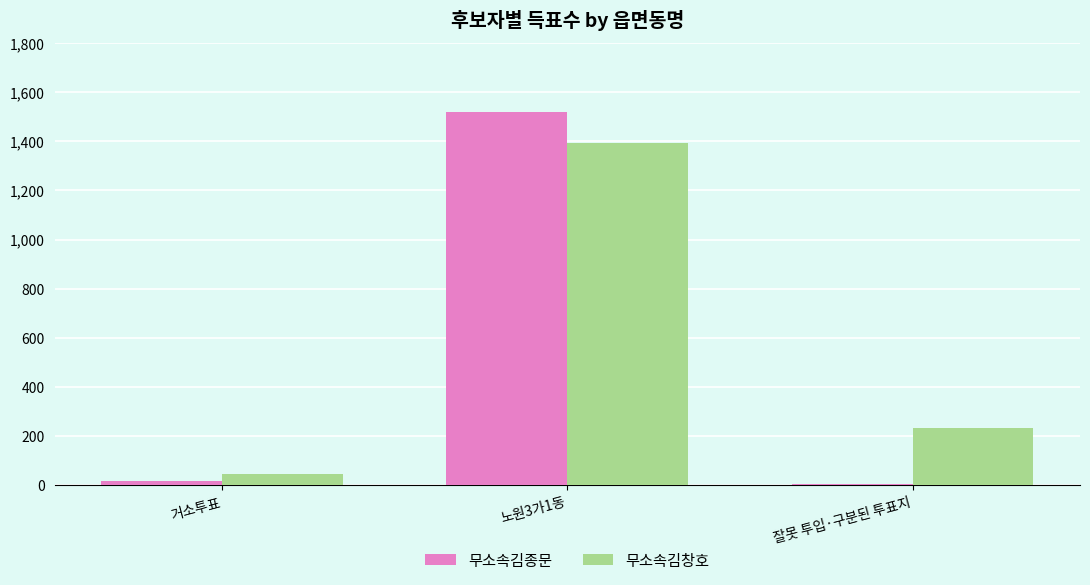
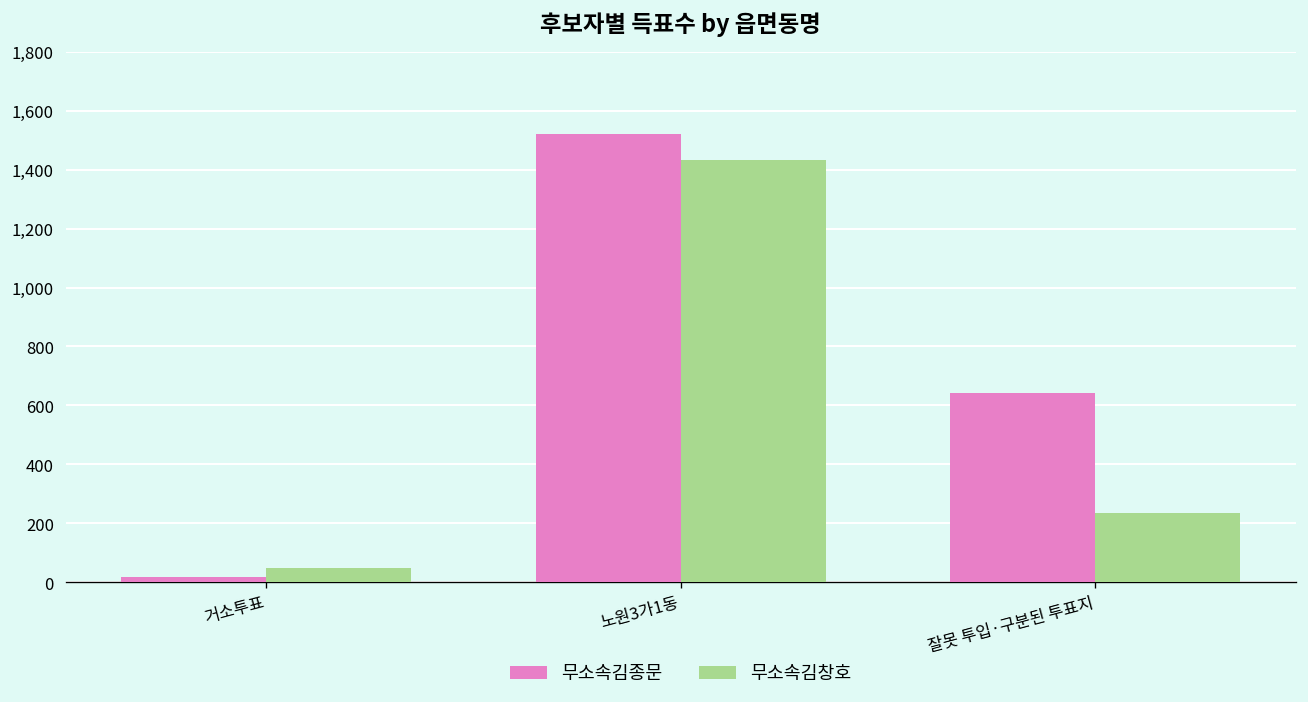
무소속김창호, 노원3가1동: 1,390 -> 1,430
무소속김종문, 잘못 투입·구분된 투표지: 0 -> 640
